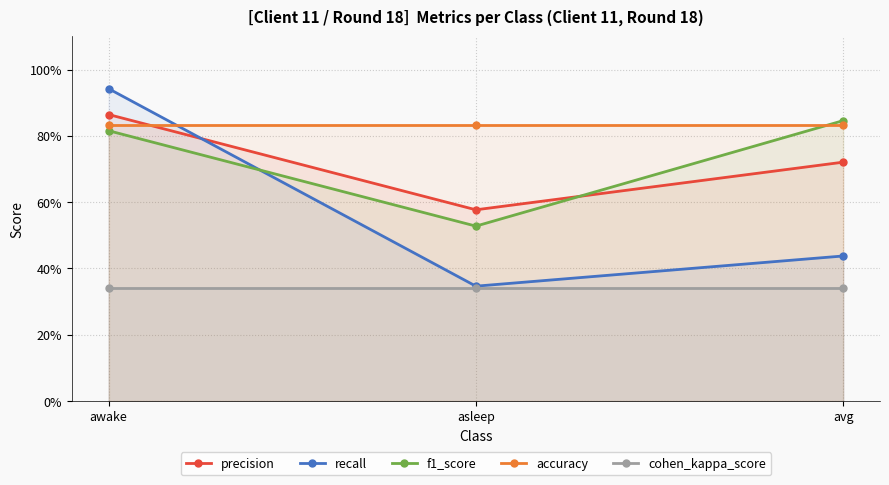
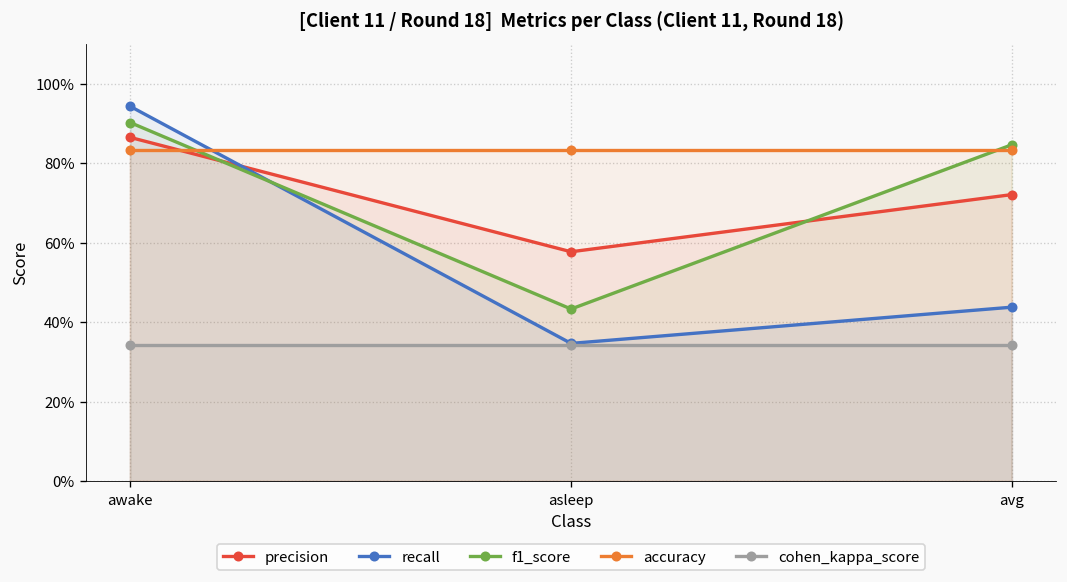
f1_score, awake: 82% -> 90%
f1_score, asleep: 53% -> 43%
